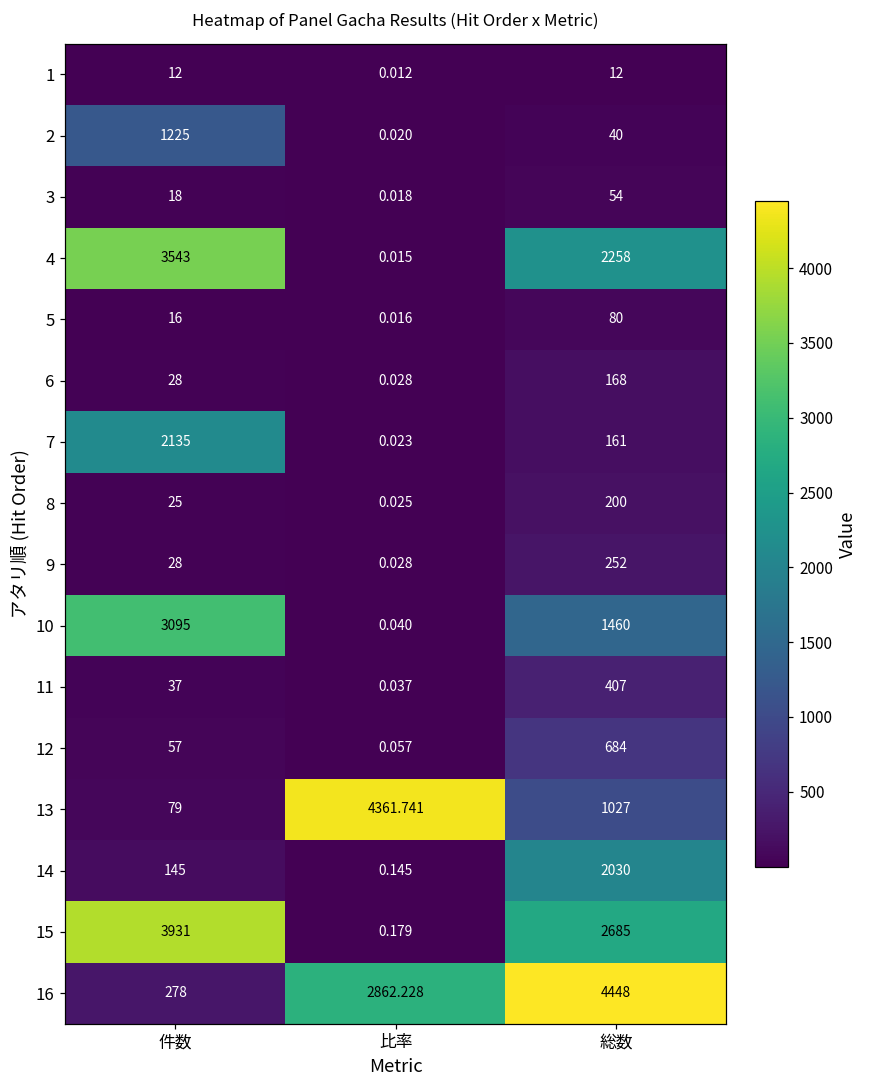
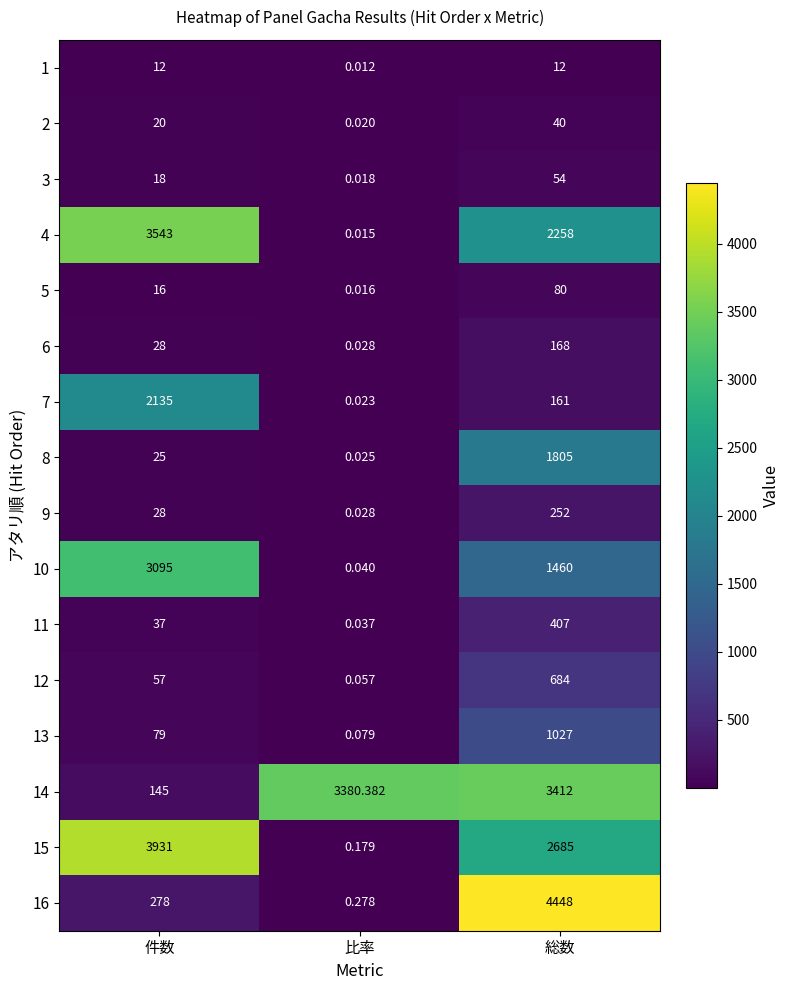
2, 件数: 1225 -> 20
8, 総数: 200 -> 1805
13, 比率: 4361.741 -> 0.079
14, 比率: 0.145 -> 3380.382
14, 総数: 2030 -> 3412
16, 比率: 2862.228 -> 0.278
